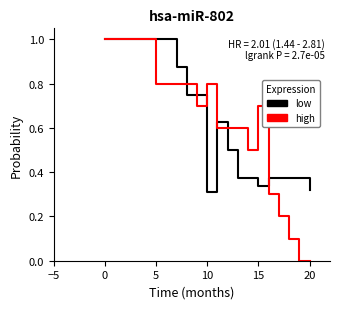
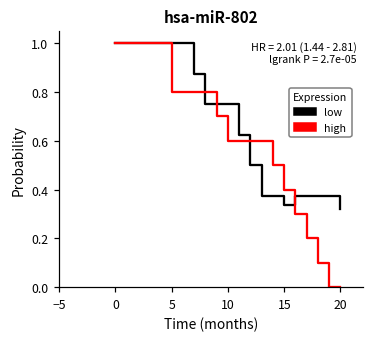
low, 10: 0.31 -> 0.75
high, 10: 0.8 -> 0.6
high, 15: 0.7 -> 0.4
